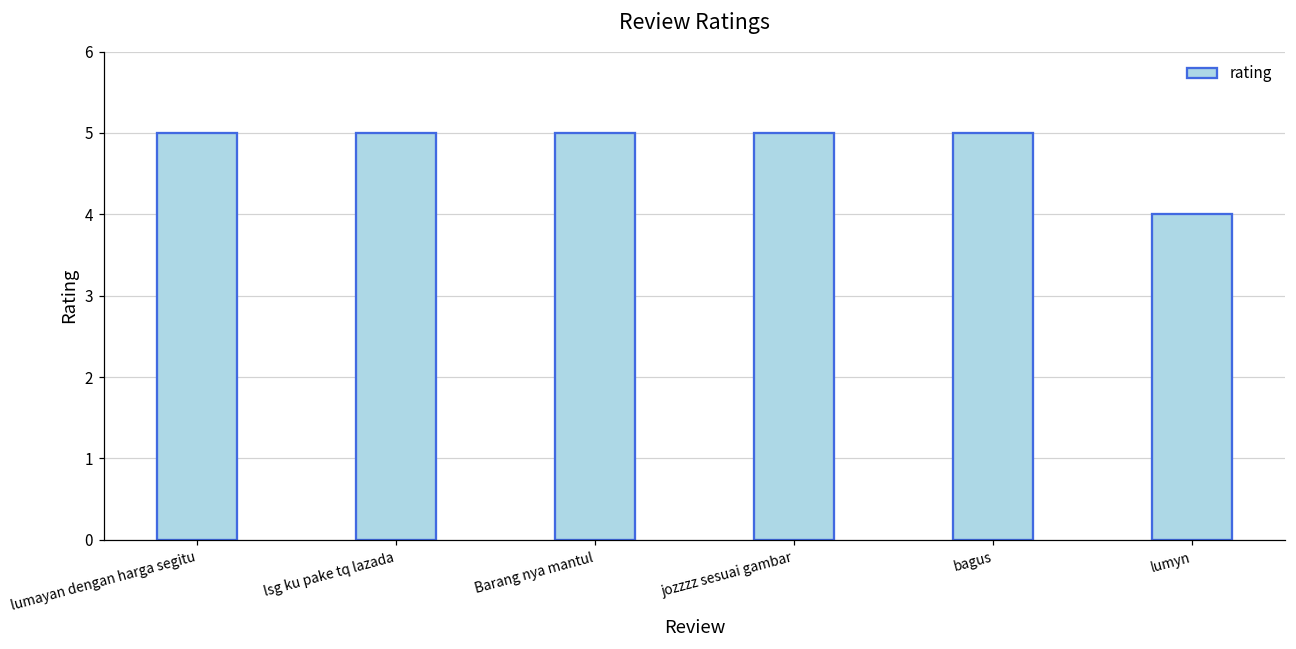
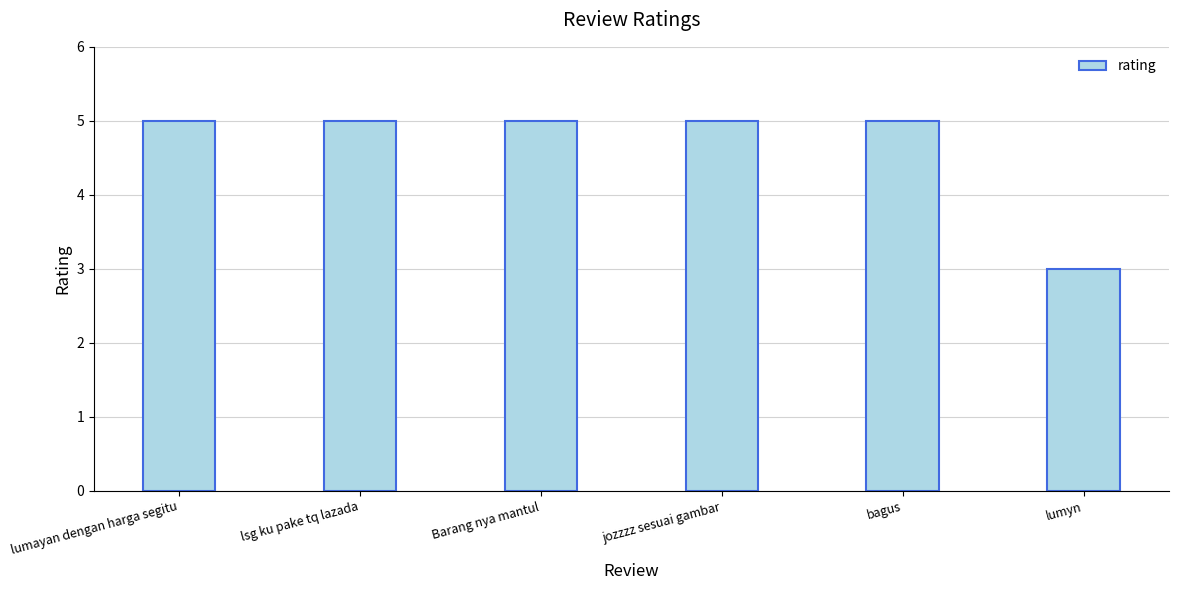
lumyn: 4 -> 3
